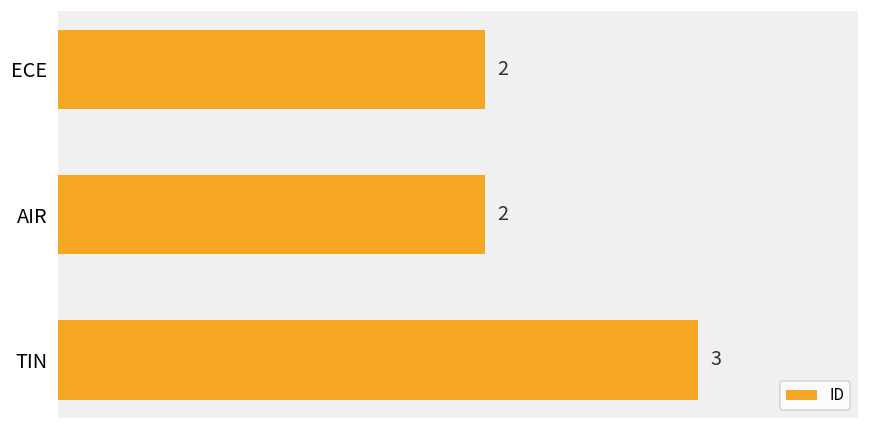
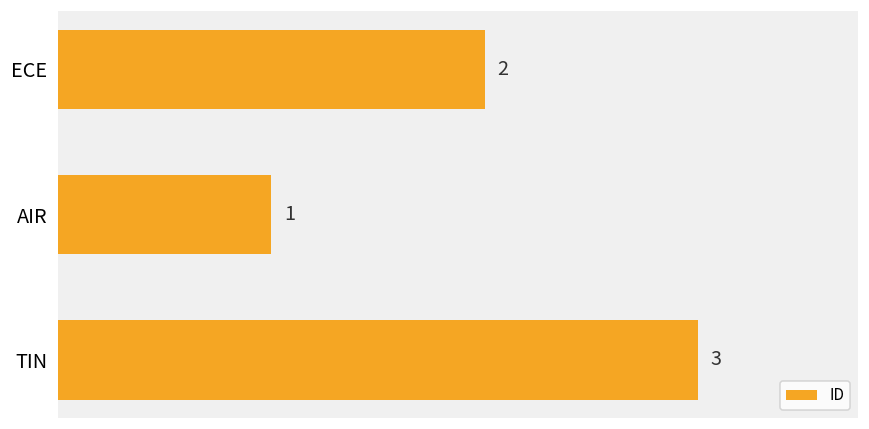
AIR: 2 -> 1
